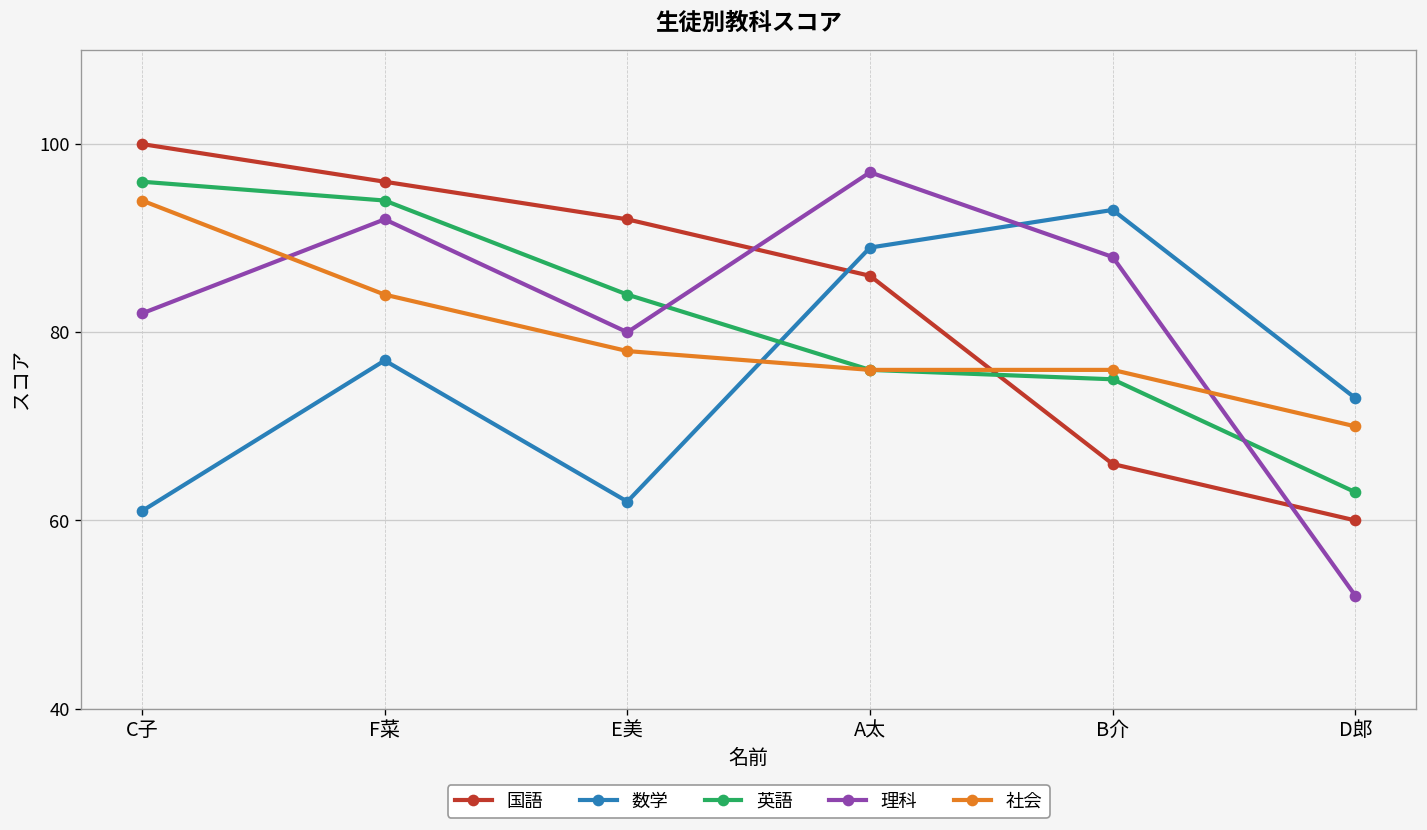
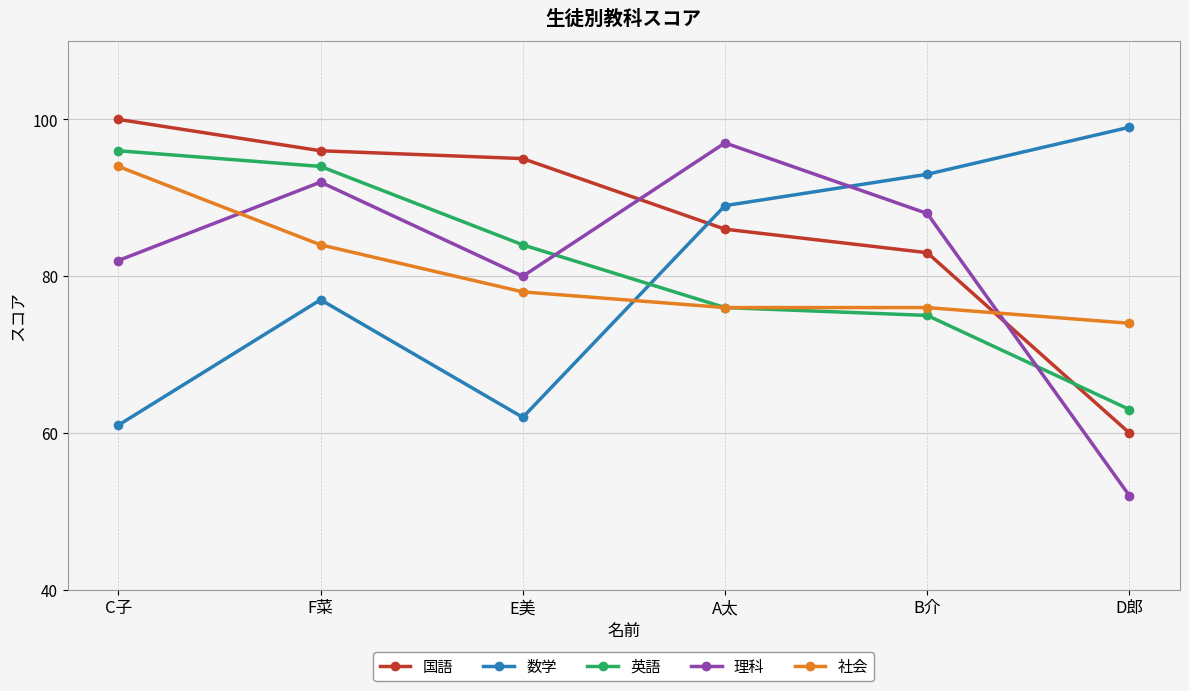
国語, E美: 92 -> 95
国語, B介: 66 -> 83
数学, D郎: 73 -> 99
社会, D郎: 70 -> 74
